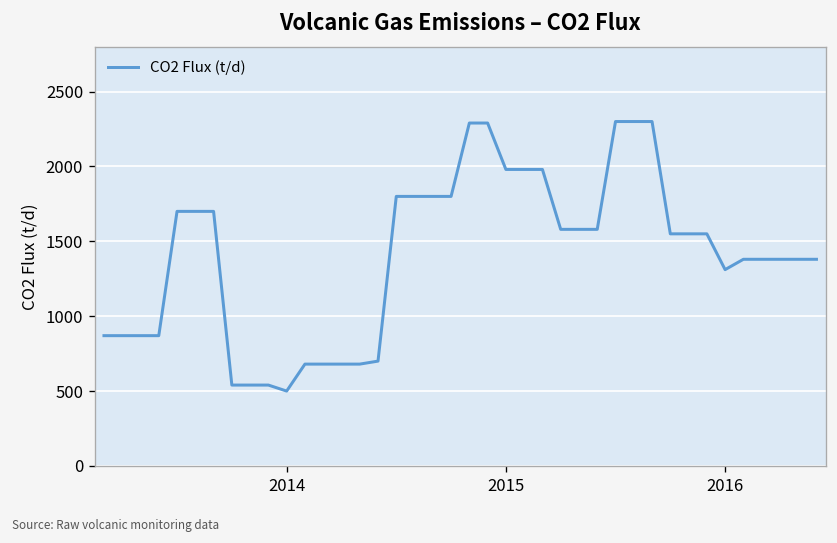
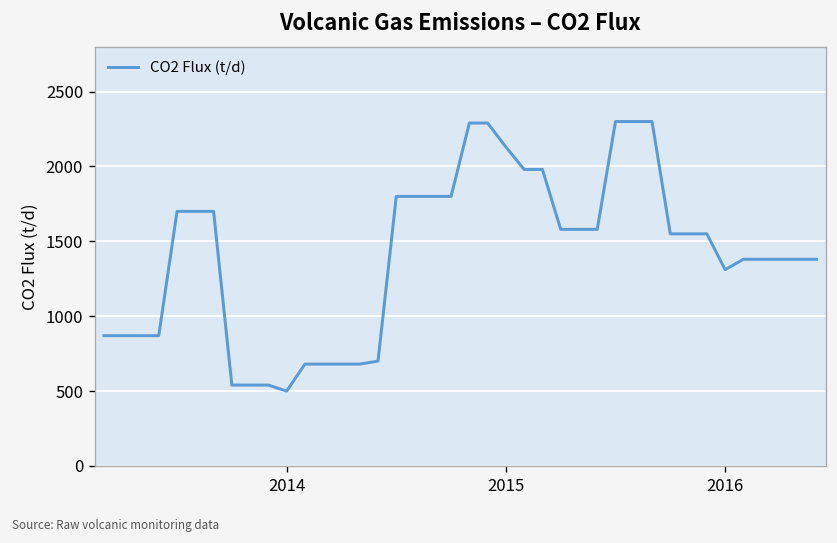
2015: 1980 -> 2130
